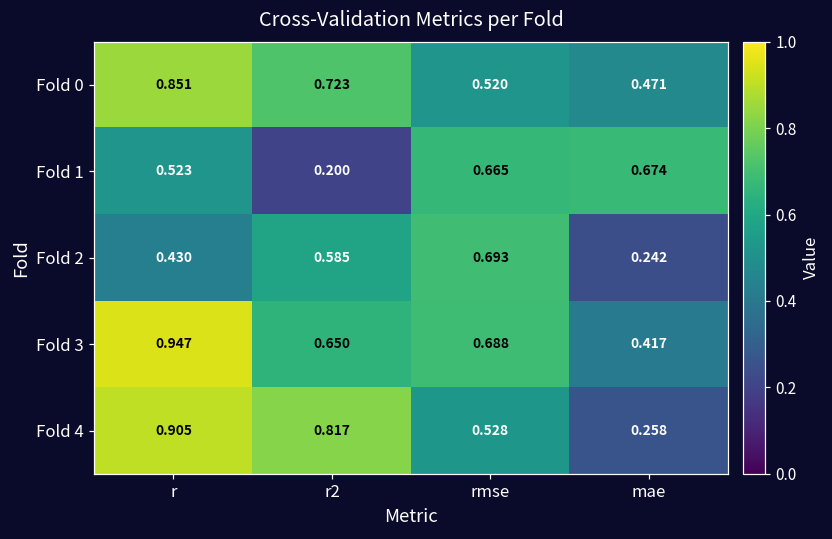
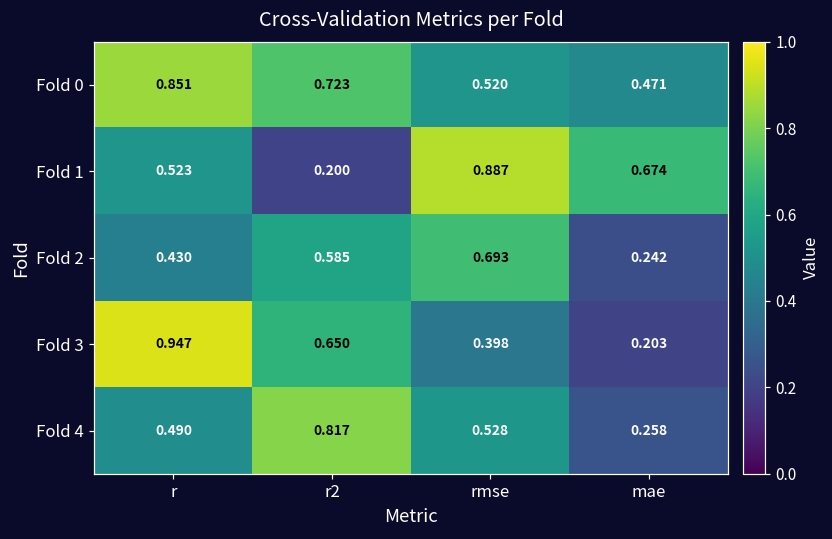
Fold 1, rmse: 0.665 -> 0.887
Fold 3, rmse: 0.688 -> 0.398
Fold 3, mae: 0.417 -> 0.203
Fold 4, r: 0.905 -> 0.490
